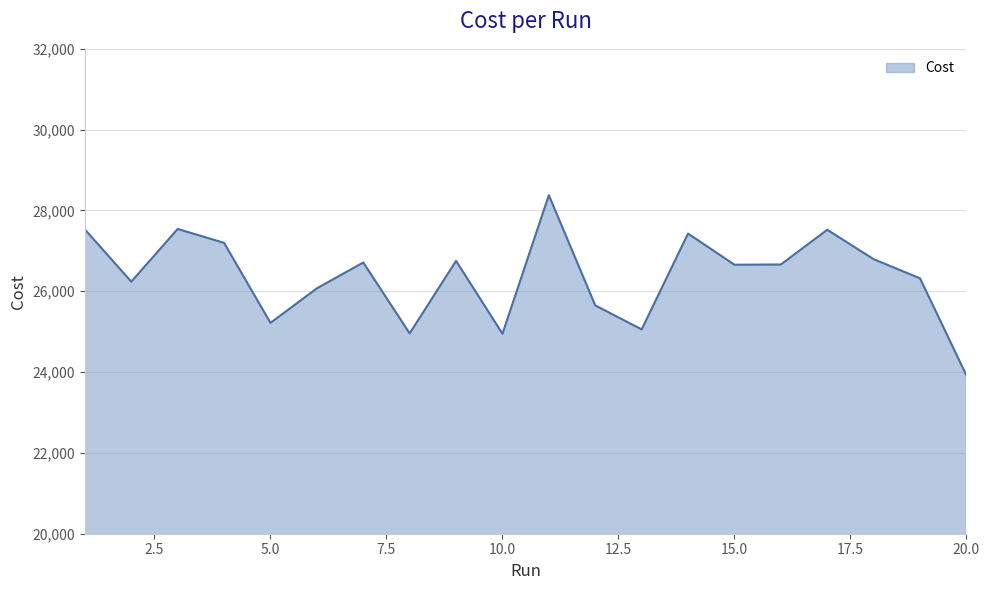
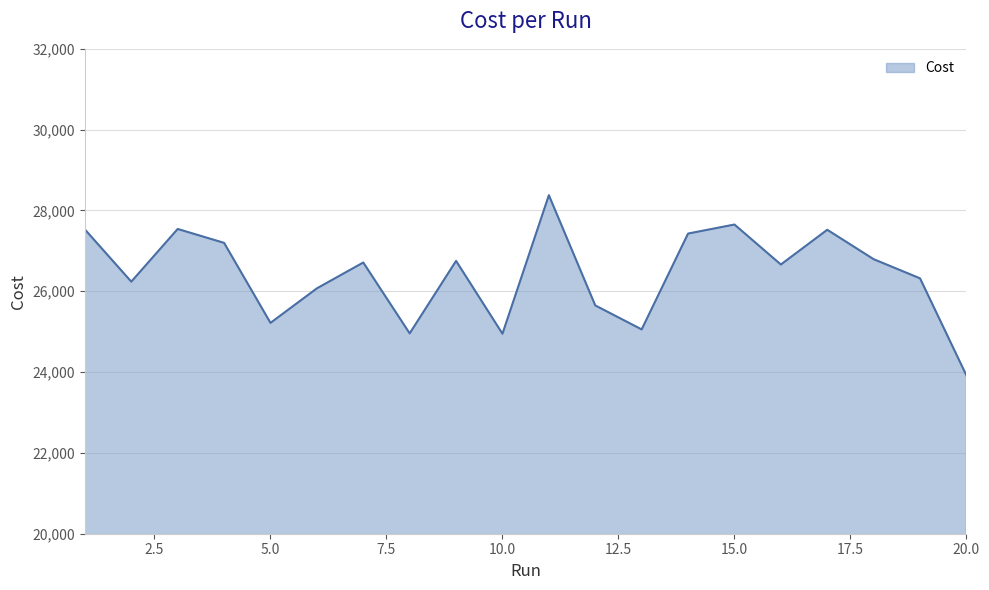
15.0: 26,700 -> 27,700
